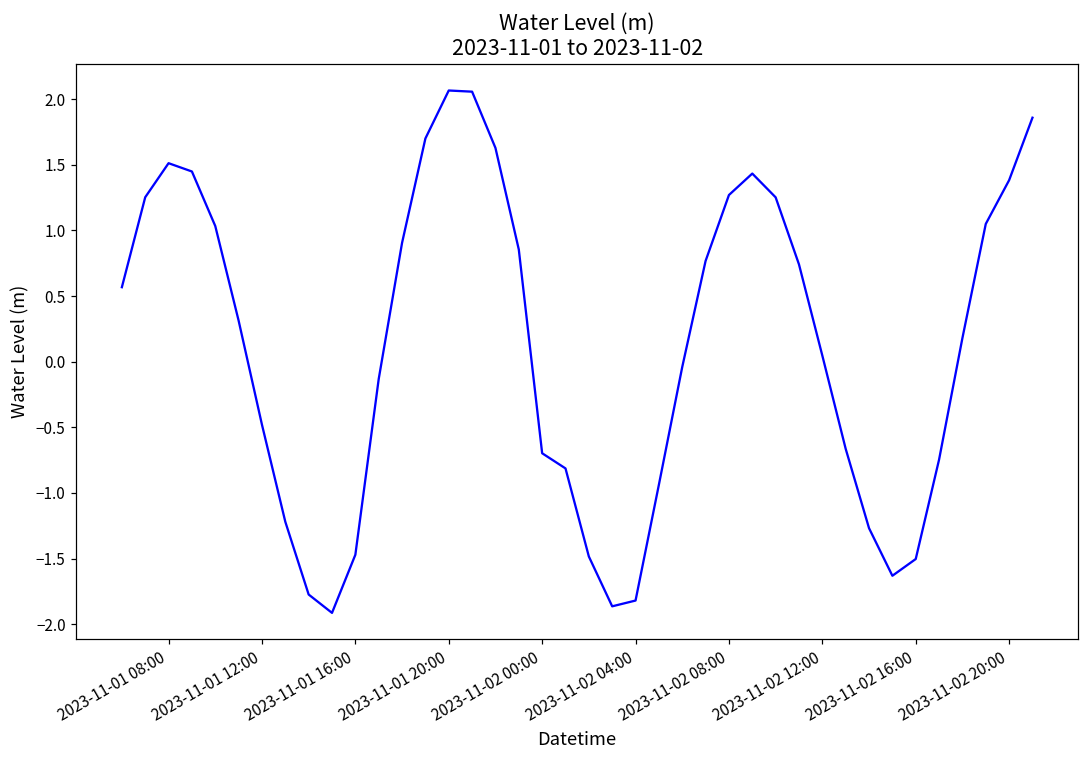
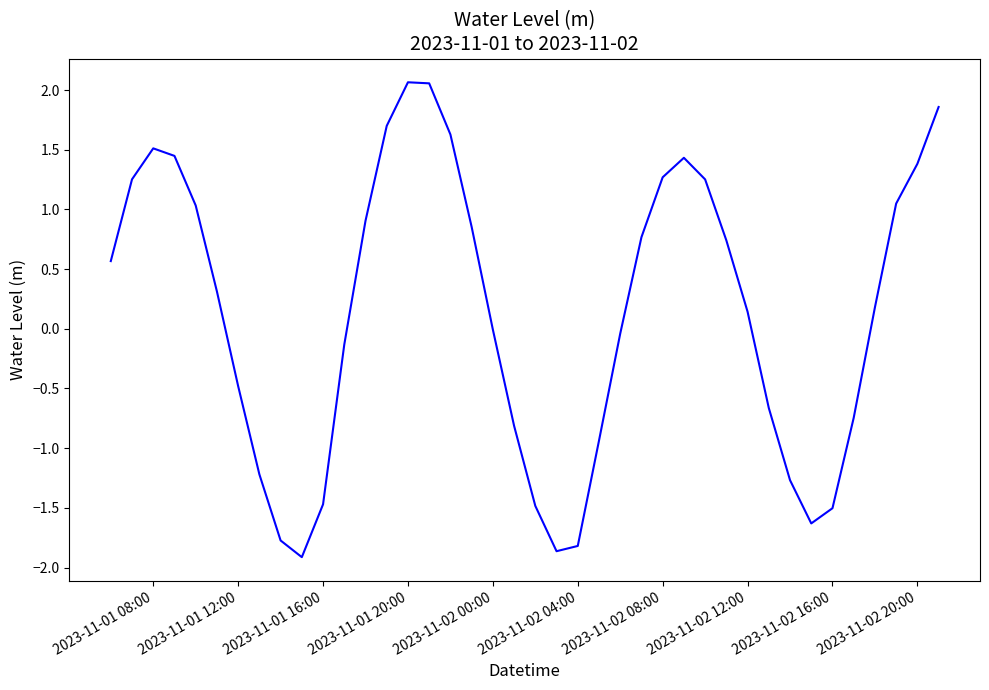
2023-11-02 00:00: -0.70 -> -0.01
2023-11-02 12:00: 0.05 -> 0.14
